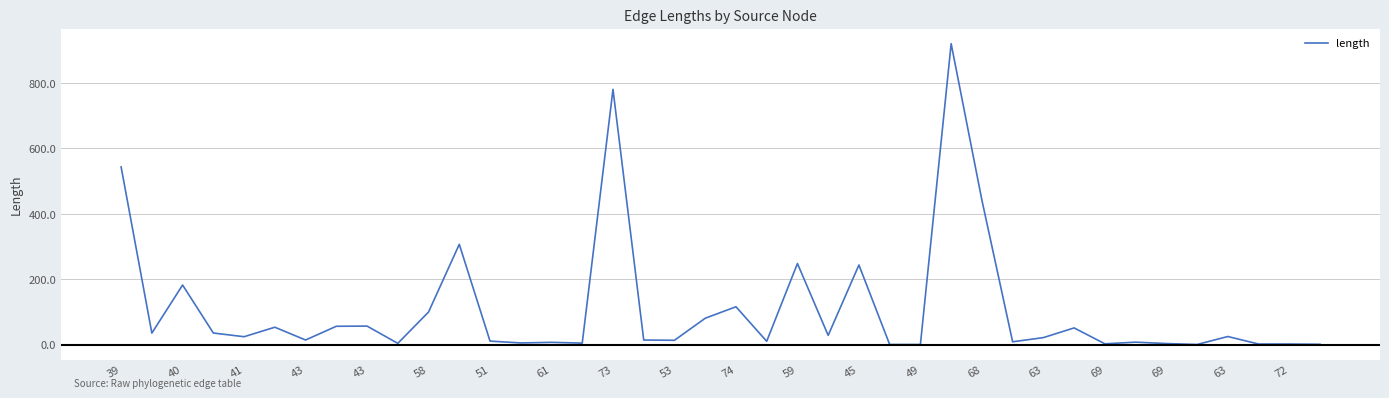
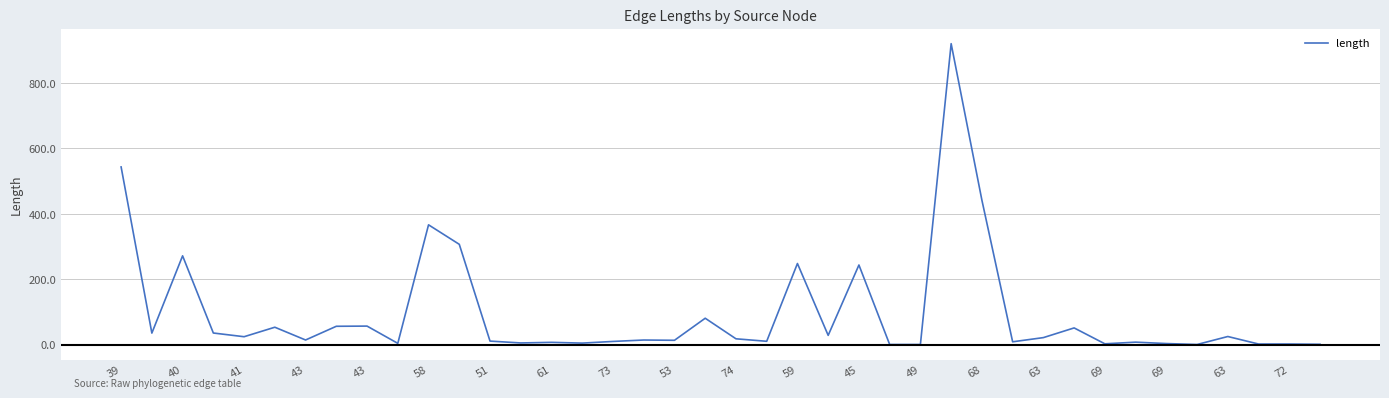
40: 180 -> 270
58: 100 -> 370
73: 780 -> 10
74: 120 -> 20
